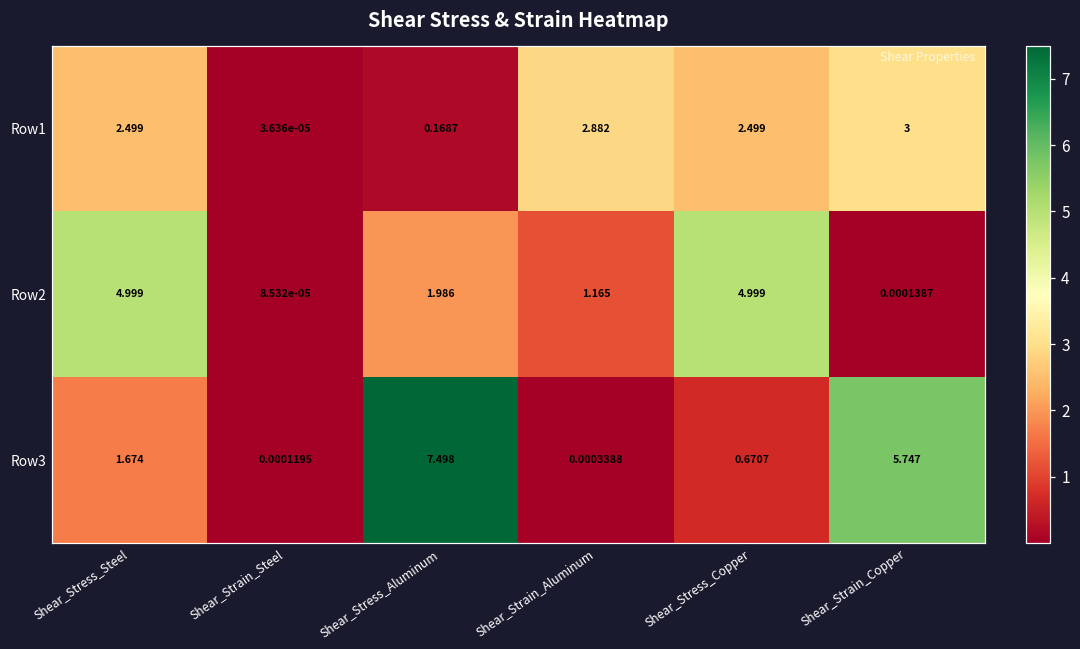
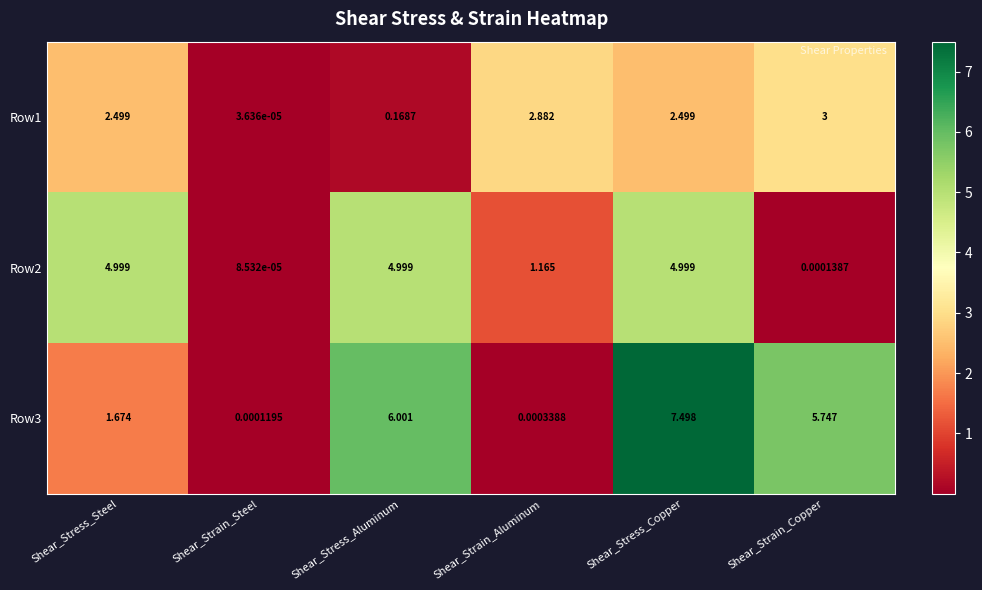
Row2, Shear_Stress_Aluminum: 1.986 -> 4.999
Row3, Shear_Stress_Aluminum: 7.498 -> 6.001
Row3, Shear_Stress_Copper: 0.6707 -> 7.498
